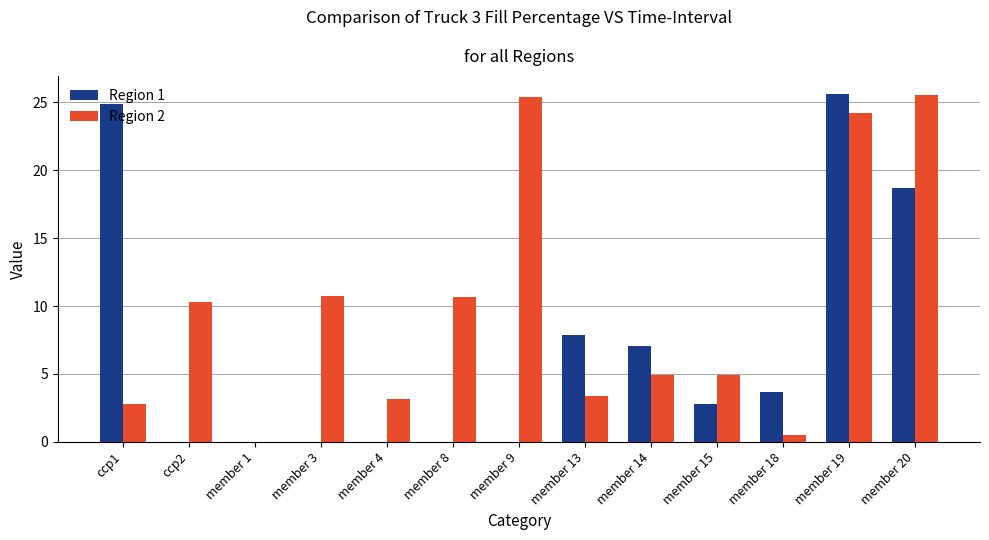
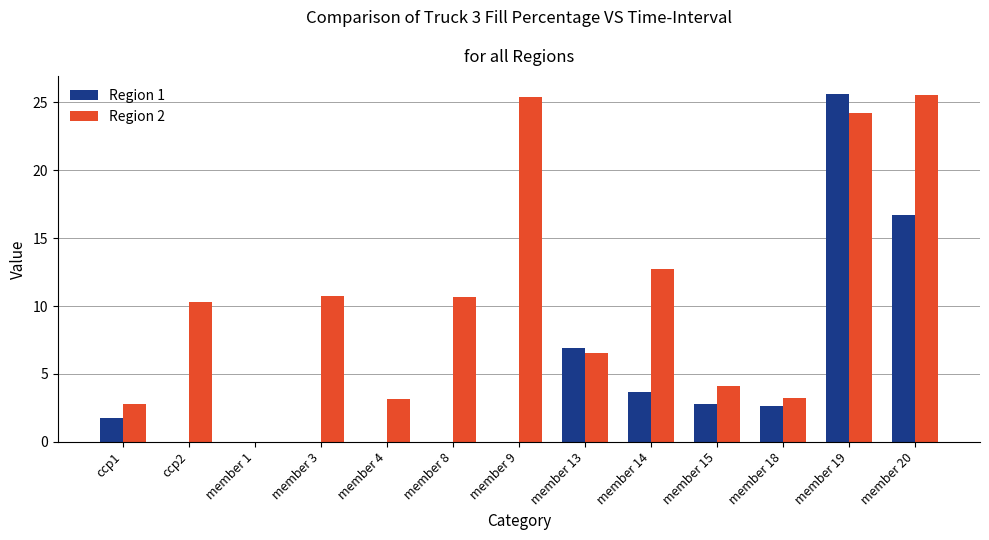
Region 1, ccp1: 24.9 -> 1.8
Region 1, member 13: 7.9 -> 6.9
Region 2, member 13: 3.4 -> 6.6
Region 1, member 14: 7.1 -> 3.6
Region 2, member 14: 4.9 -> 12.7
Region 2, member 15: 5.0 -> 4.1
Region 1, member 18: 3.7 -> 2.7
Region 2, member 18: 0.5 -> 3.3
Region 1, member 20: 18.7 -> 16.7
